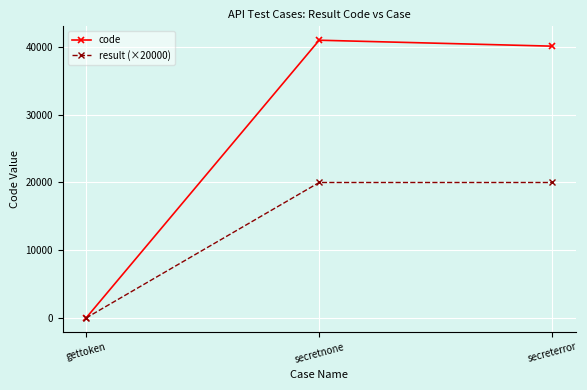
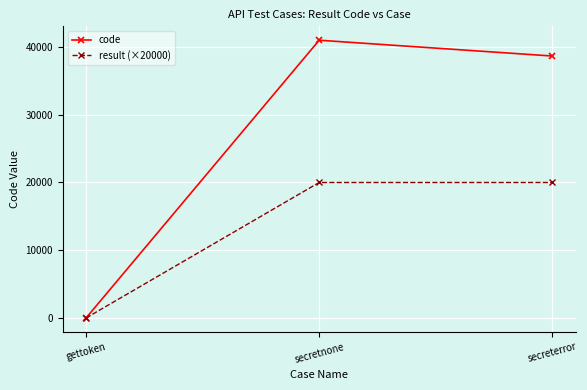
code, secreterror: 40000 -> 39000
